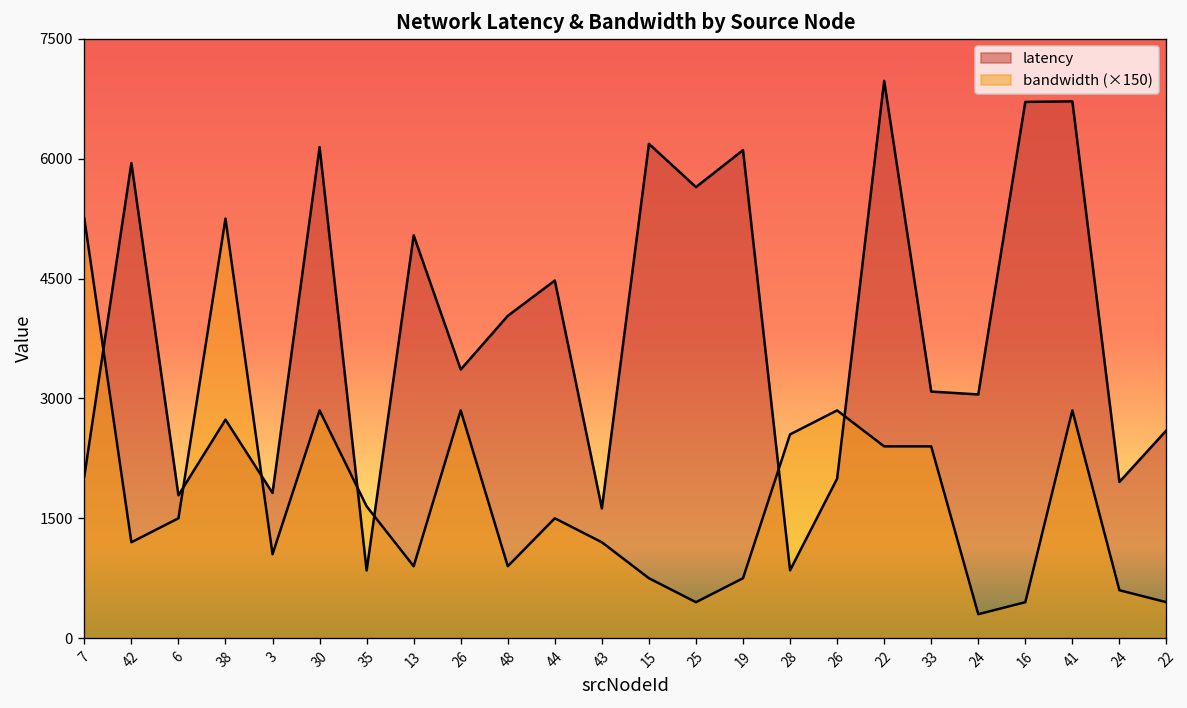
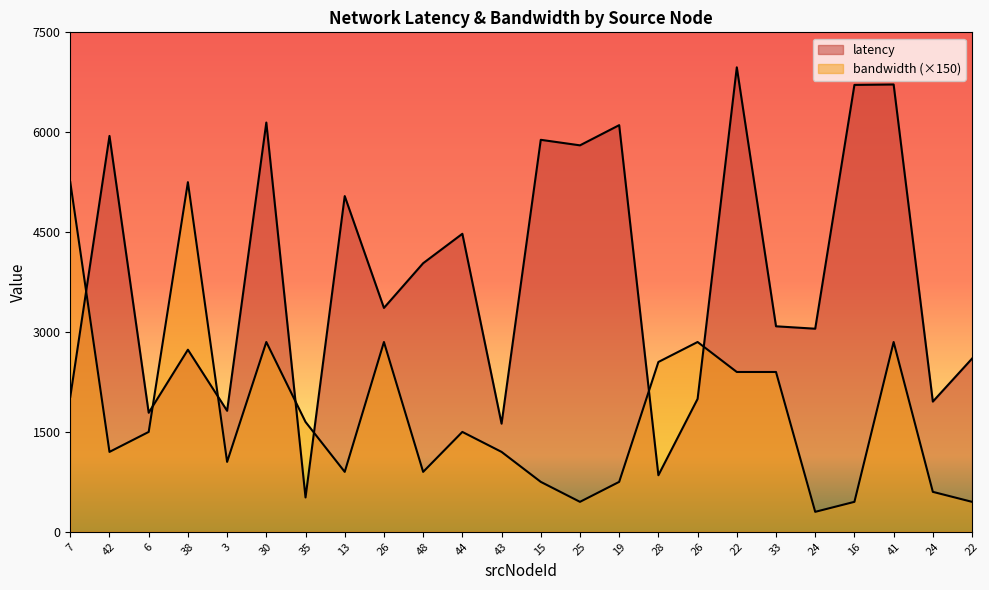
latency, 35: 800 -> 500
latency, 15: 6200 -> 5900
latency, 25: 5600 -> 5800
